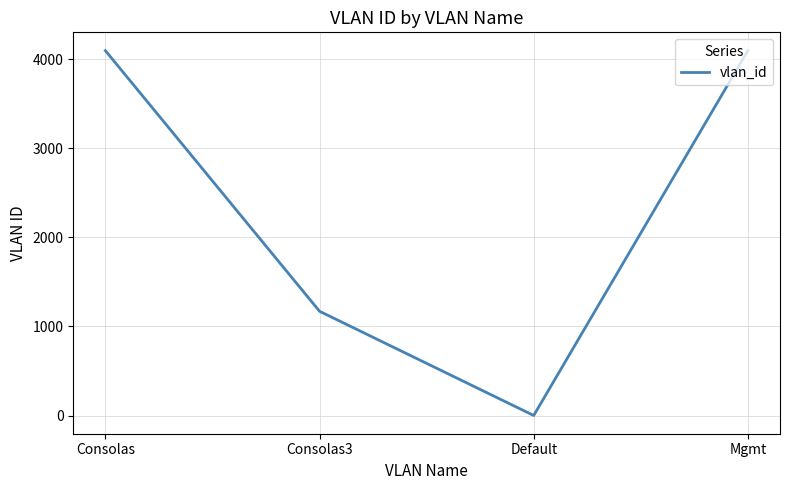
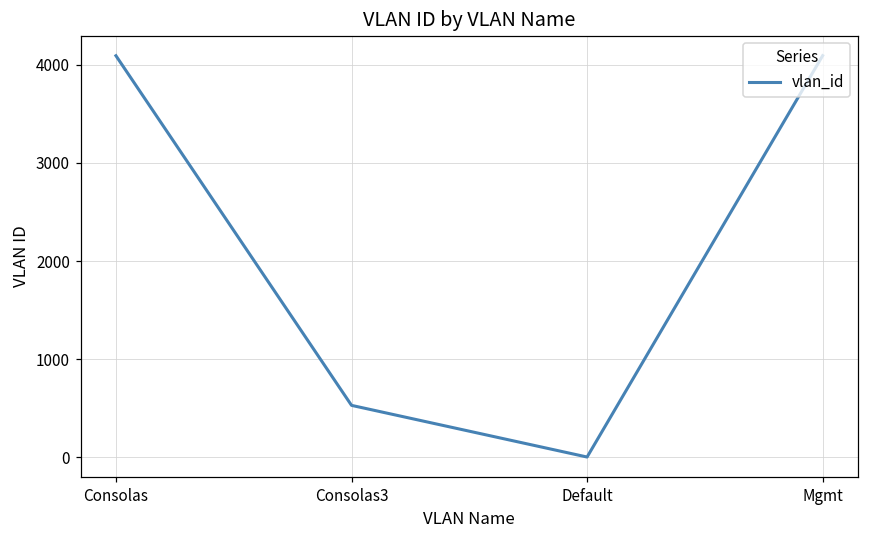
Consolas3: 1200 -> 500
